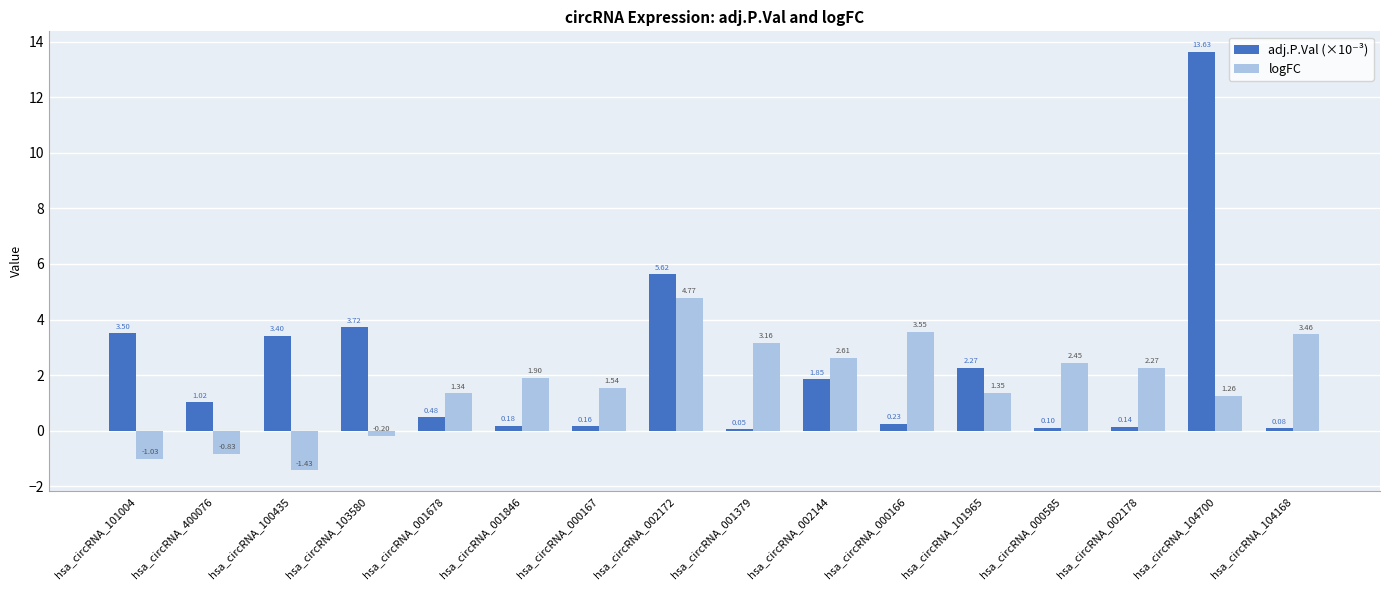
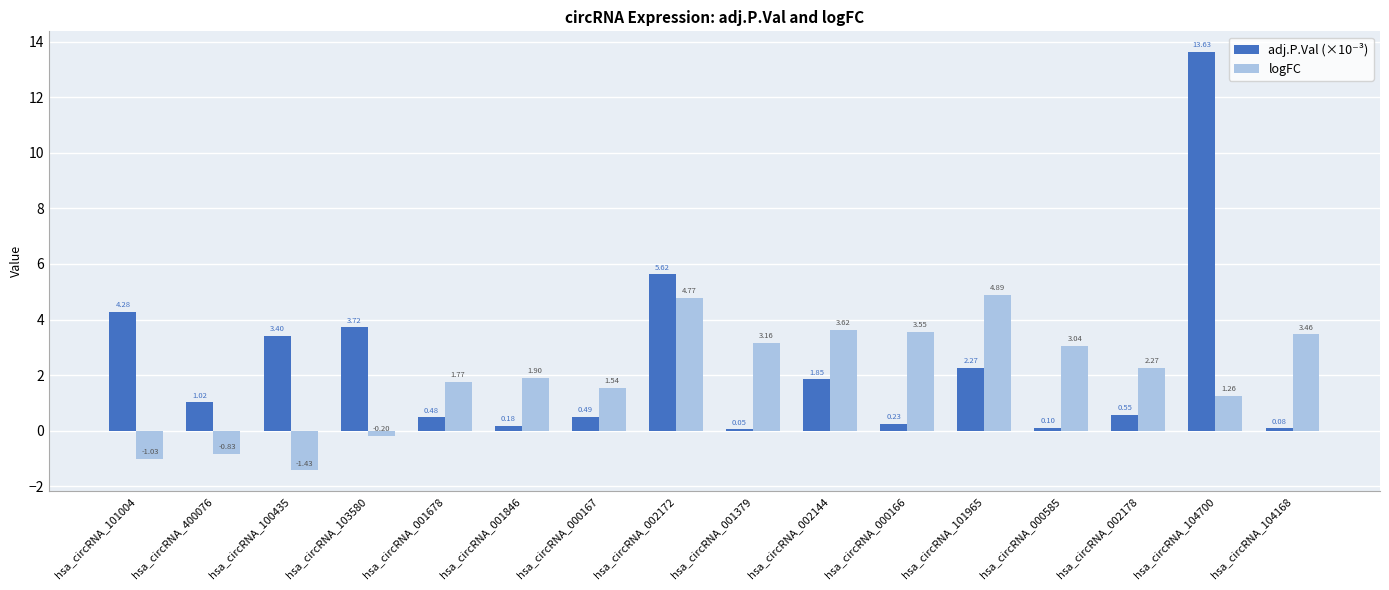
adj.P.Val (×10⁻³), hsa_circRNA_101004: 3.50 -> 4.28
logFC, hsa_circRNA_001678: 1.34 -> 1.77
adj.P.Val (×10⁻³), hsa_circRNA_000167: 0.16 -> 0.49
logFC, hsa_circRNA_002144: 2.61 -> 3.62
logFC, hsa_circRNA_101965: 1.35 -> 4.89
logFC, hsa_circRNA_000585: 2.45 -> 3.04
adj.P.Val (×10⁻³), hsa_circRNA_002178: 0.14 -> 0.55
